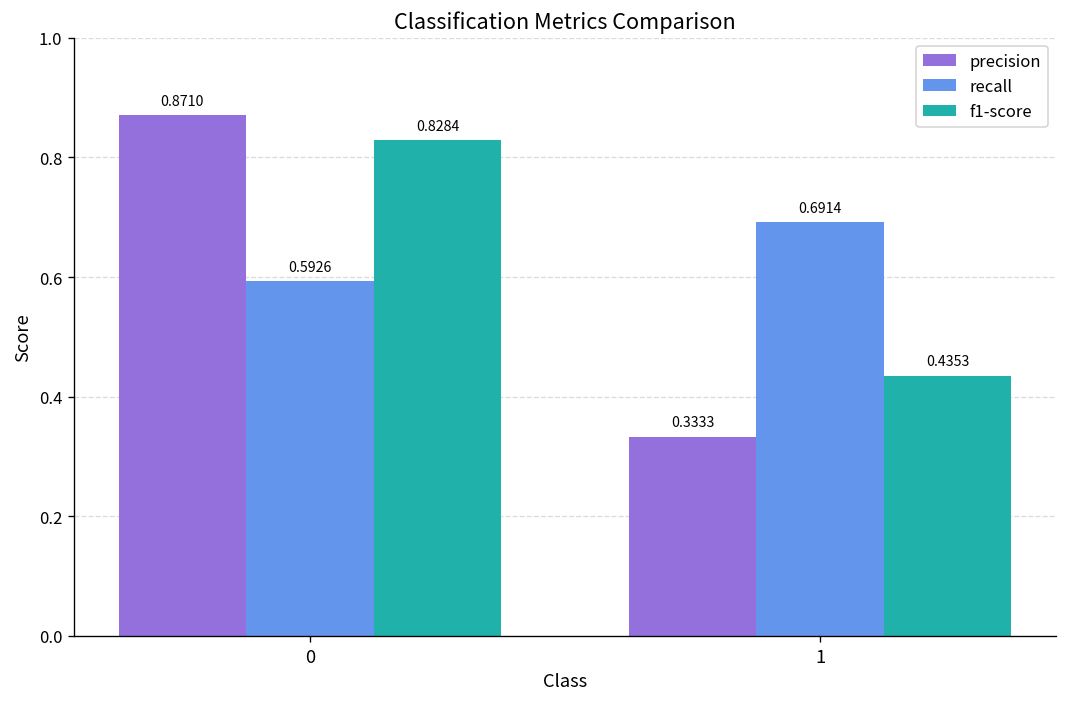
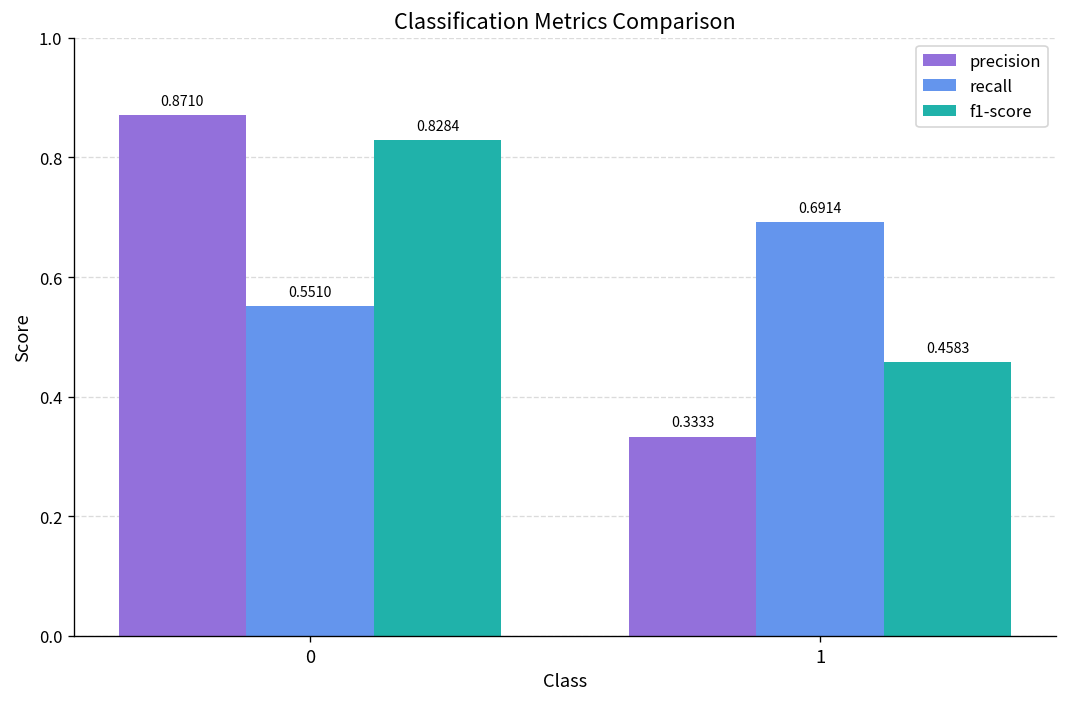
recall, 0: 0.5926 -> 0.5510
f1-score, 1: 0.4353 -> 0.4583
